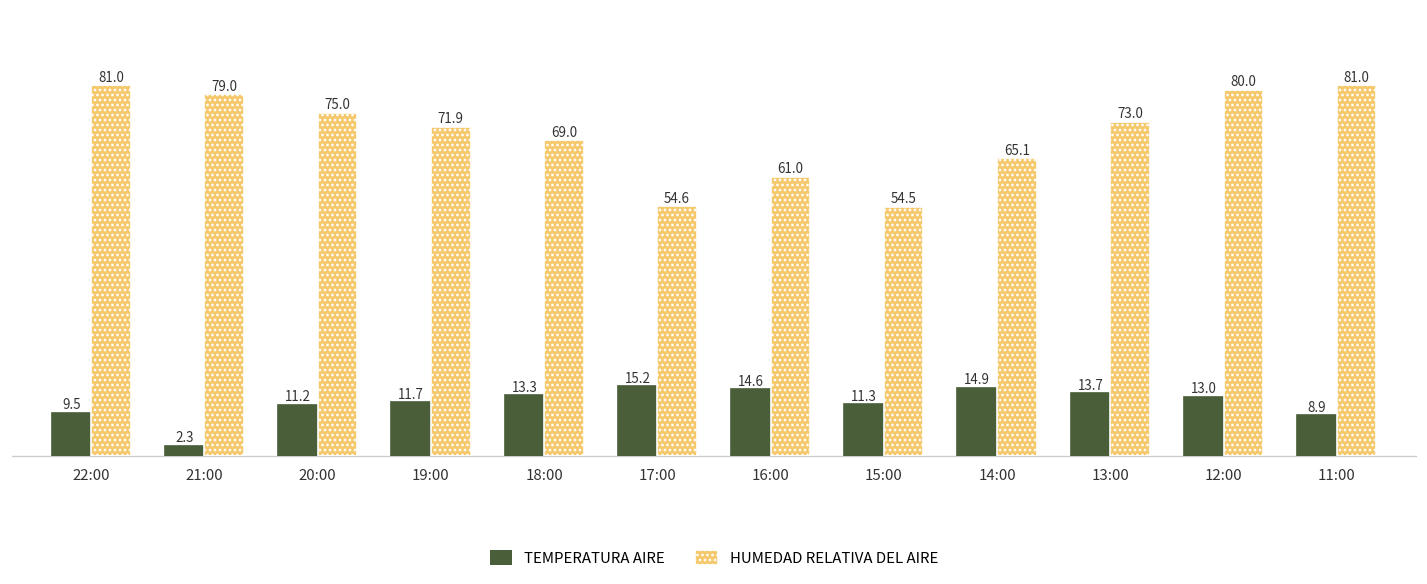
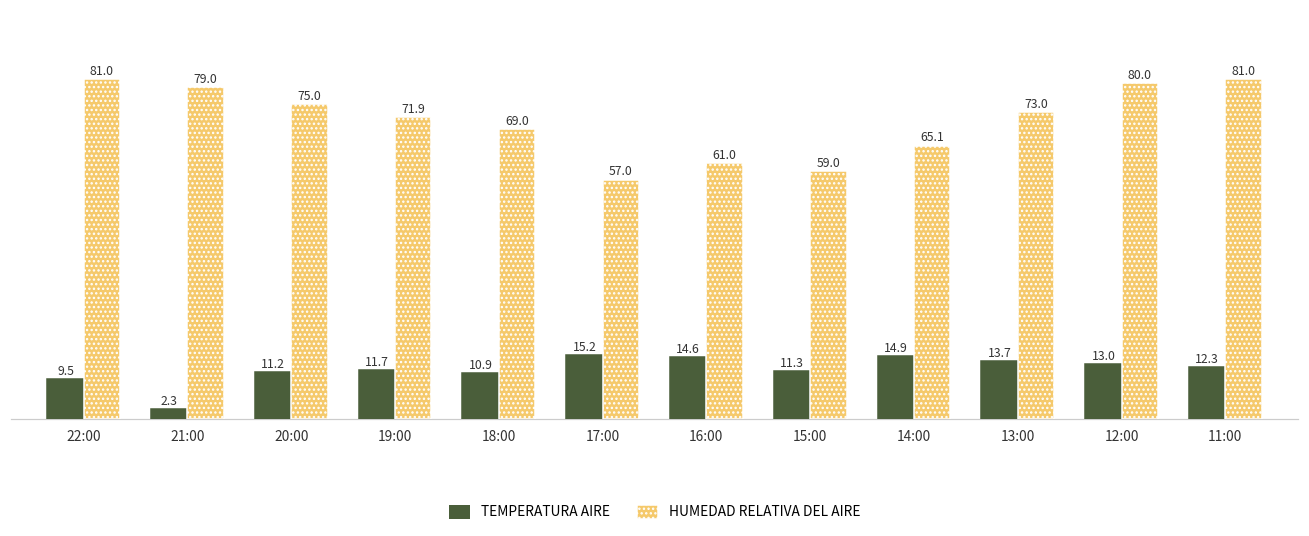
TEMPERATURA AIRE, 18:00: 13.3 -> 10.9
HUMEDAD RELATIVA DEL AIRE, 17:00: 54.6 -> 57.0
HUMEDAD RELATIVA DEL AIRE, 15:00: 54.5 -> 59.0
TEMPERATURA AIRE, 11:00: 8.9 -> 12.3
